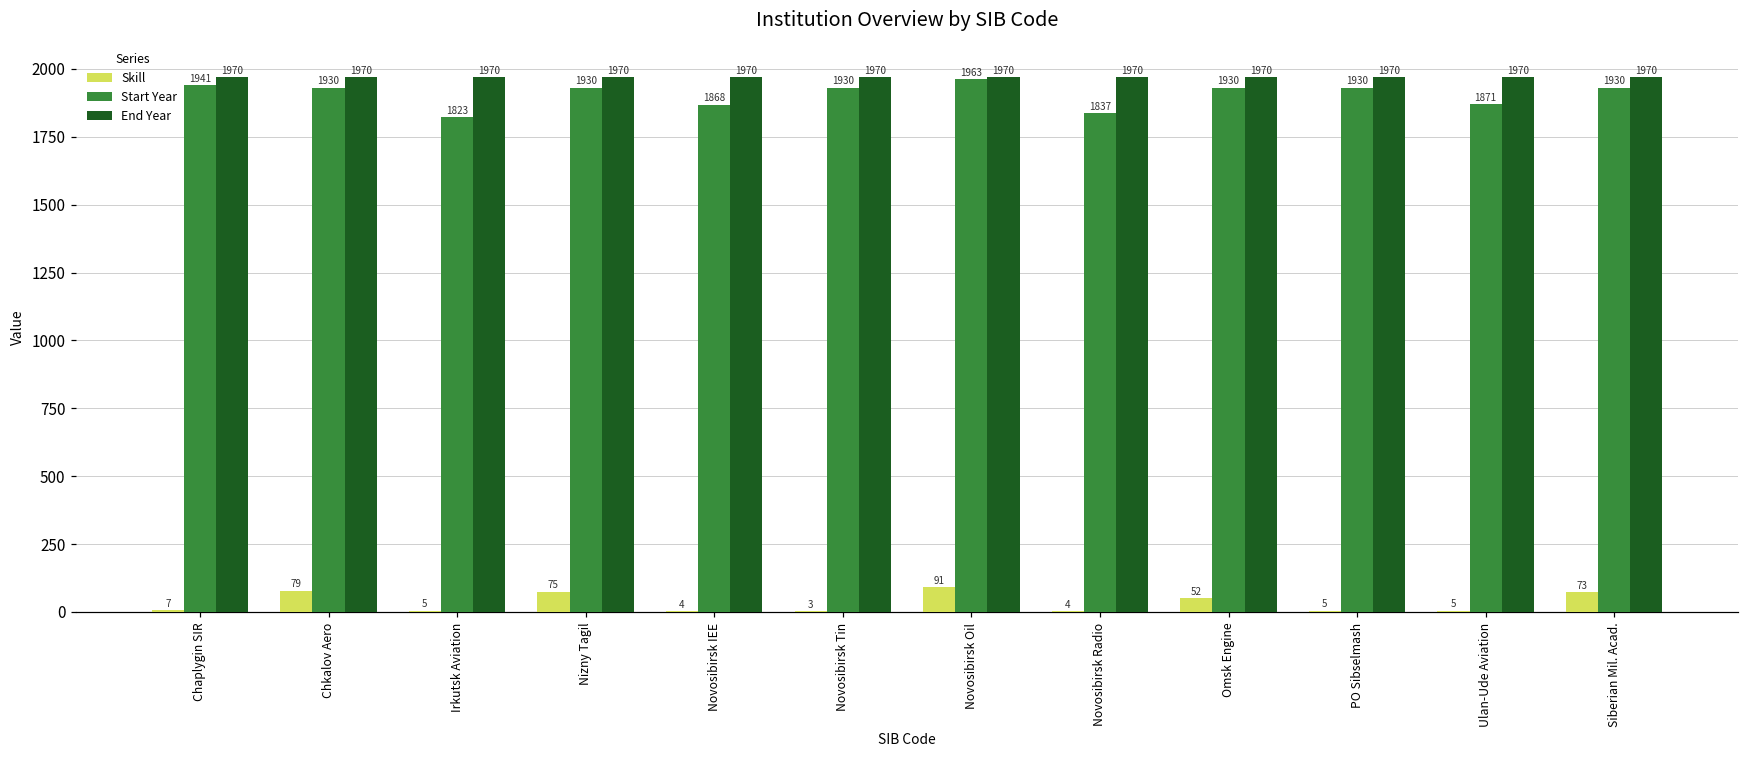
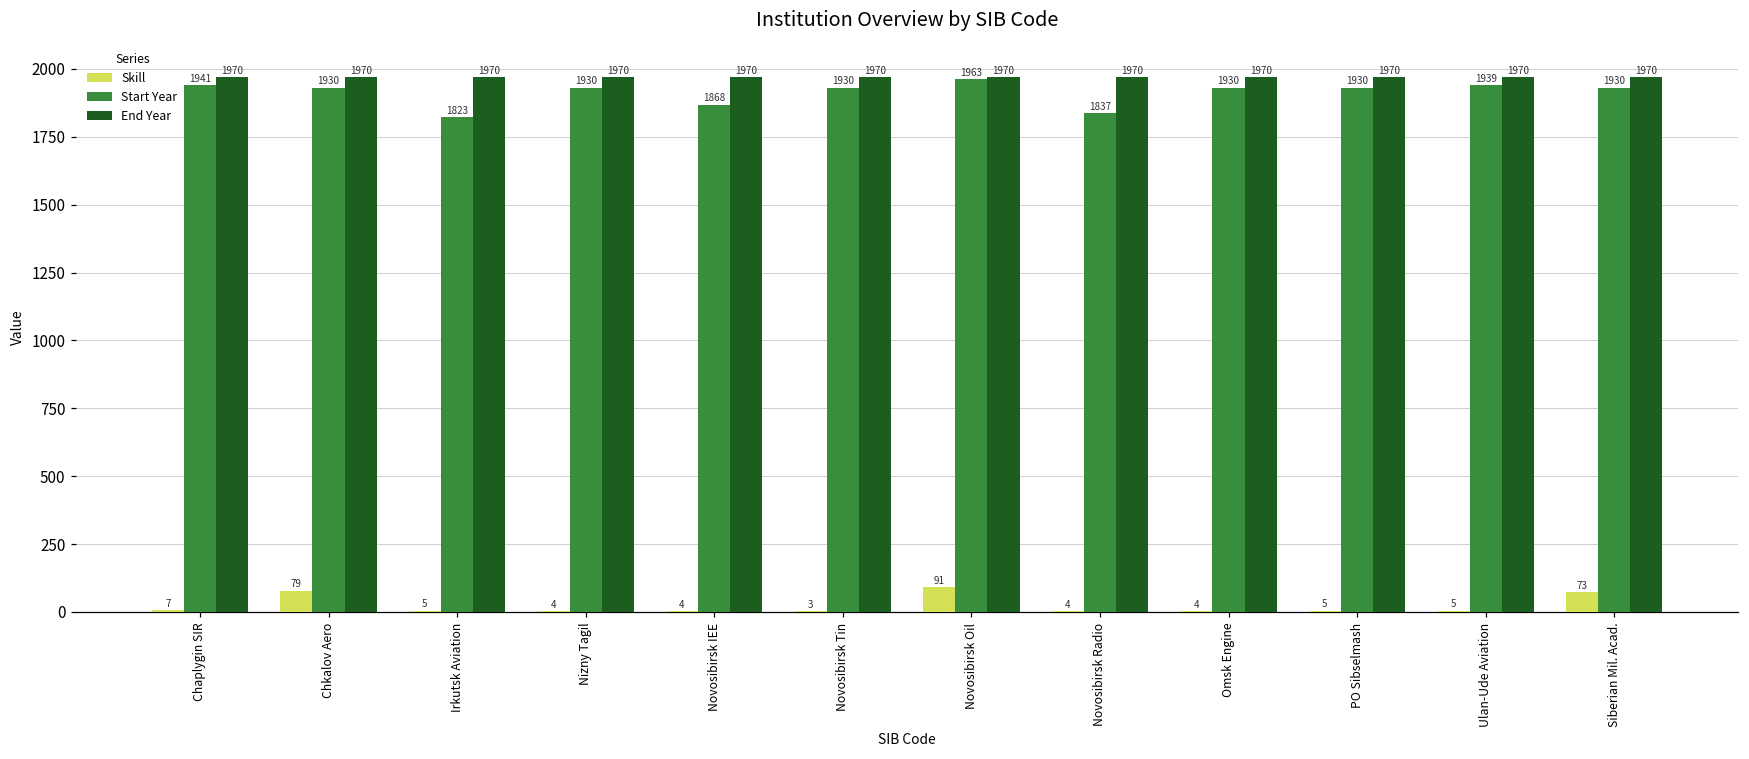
Skill, Nizny Tagil: 75 -> 4
Skill, Omsk Engine: 52 -> 4
Start Year, Ulan-Ude Aviation: 1871 -> 1939
